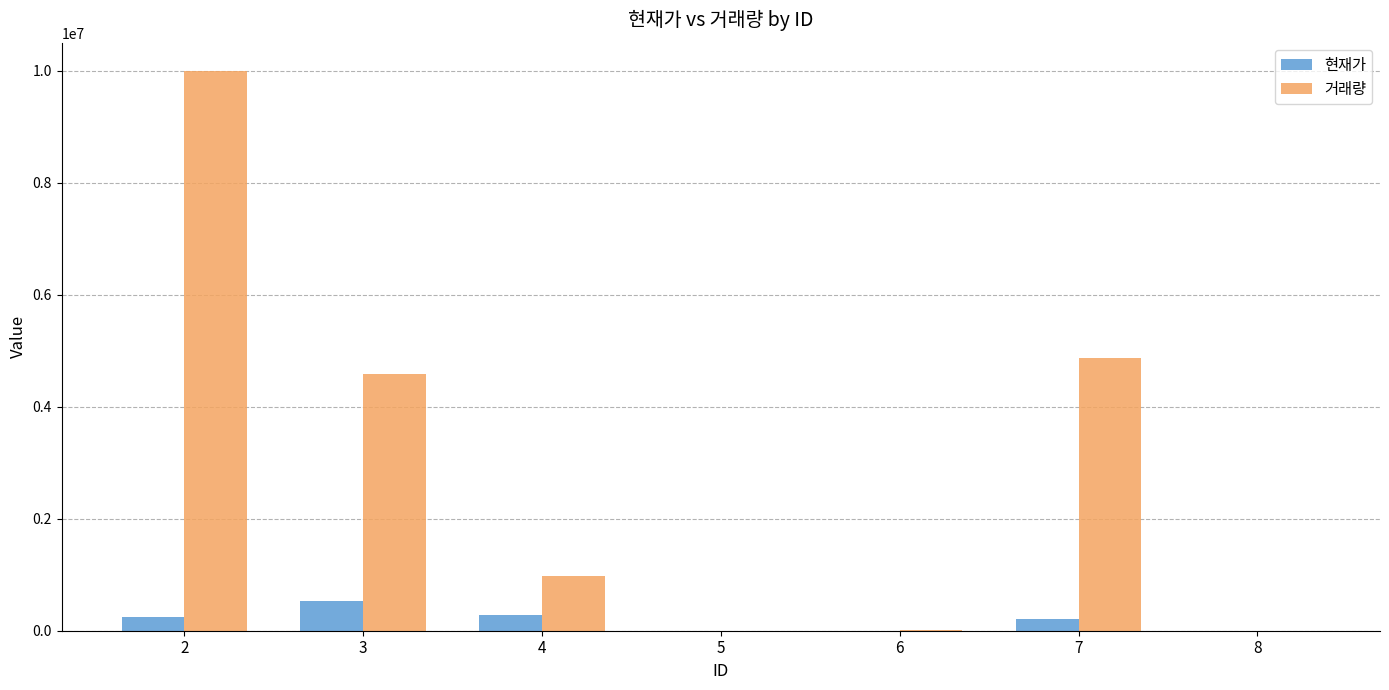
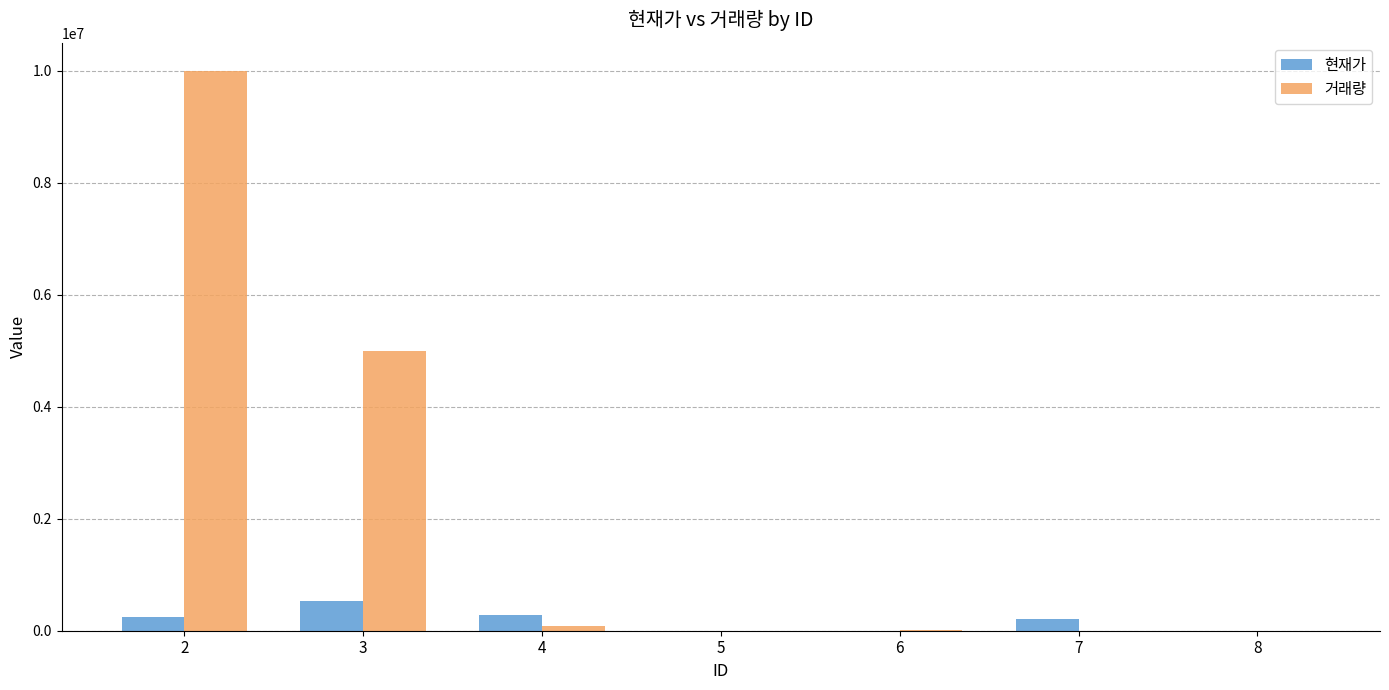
거래량, 3: 4600000 -> 5000000
거래량, 4: 1000000 -> 100000
거래량, 7: 4900000 -> 0
